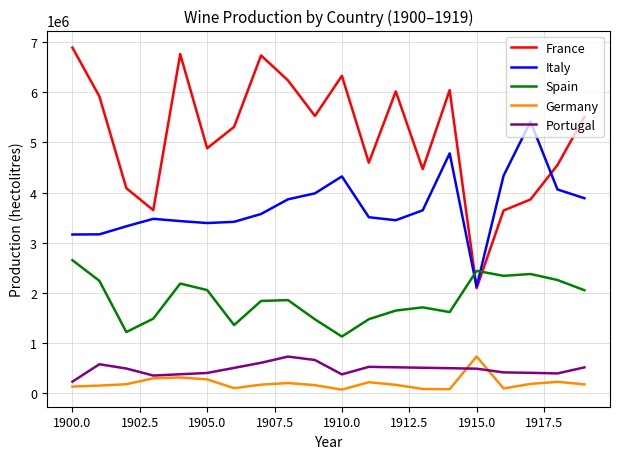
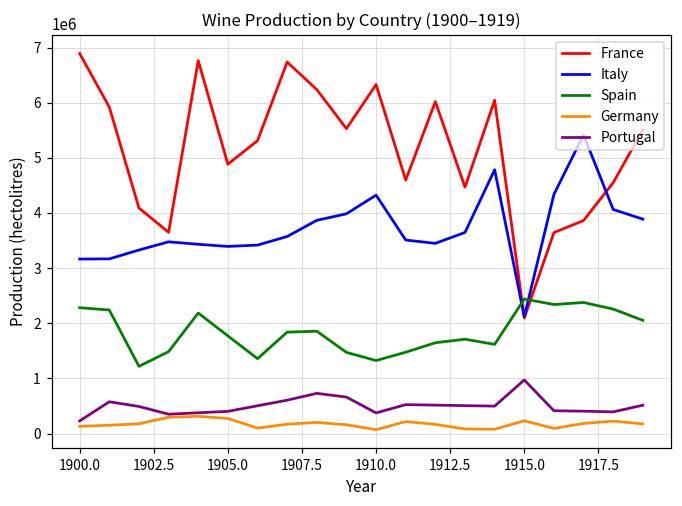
Spain, 1900.0: 2700000 -> 2300000
Spain, 1905.0: 2100000 -> 1800000
Spain, 1910.0: 1100000 -> 1300000
Germany, 1915.0: 700000 -> 200000
Portugal, 1915.0: 500000 -> 1000000
